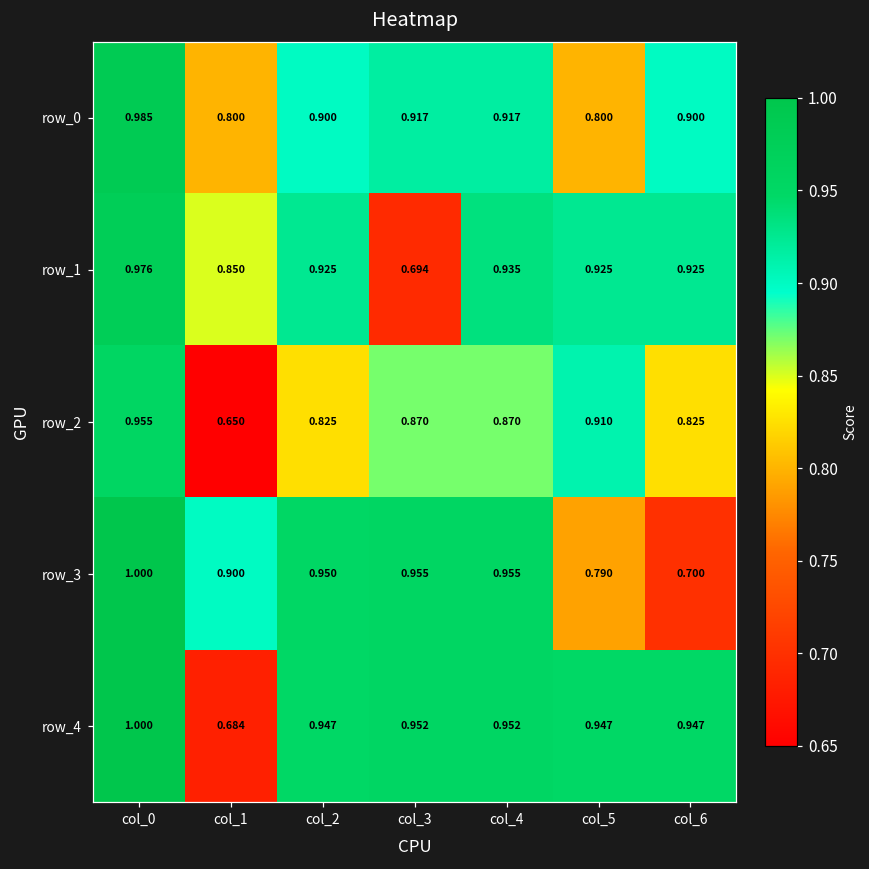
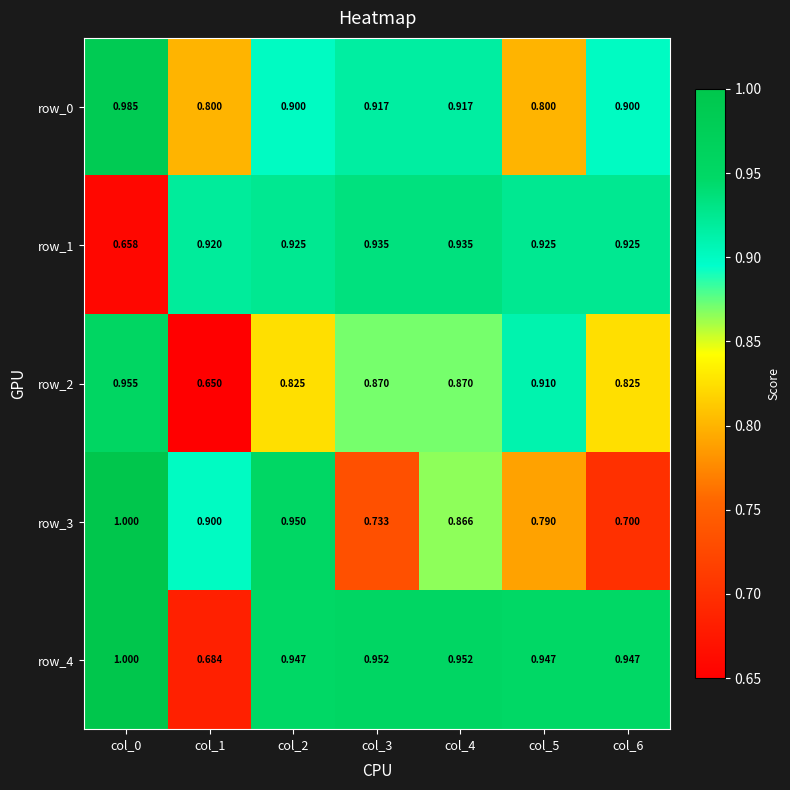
row_1, col_0: 0.976 -> 0.658
row_1, col_1: 0.850 -> 0.920
row_1, col_3: 0.694 -> 0.935
row_3, col_3: 0.955 -> 0.733
row_3, col_4: 0.955 -> 0.866
